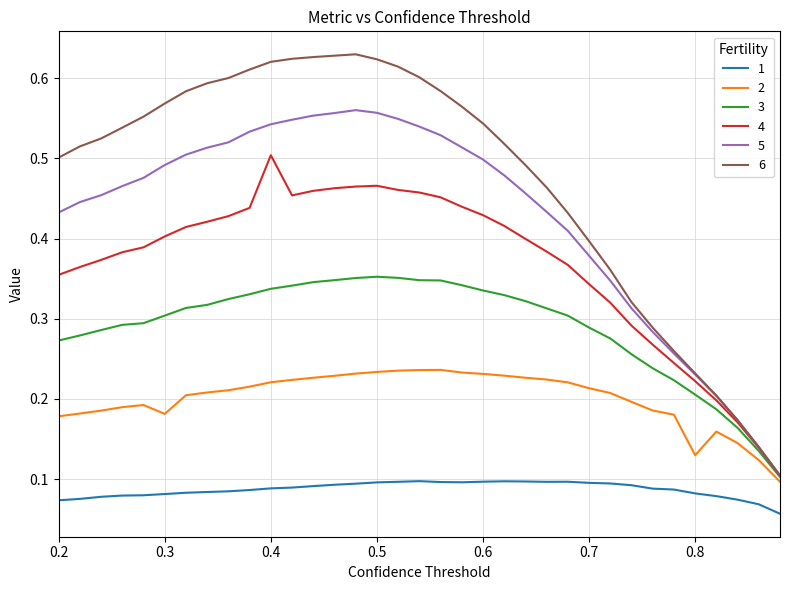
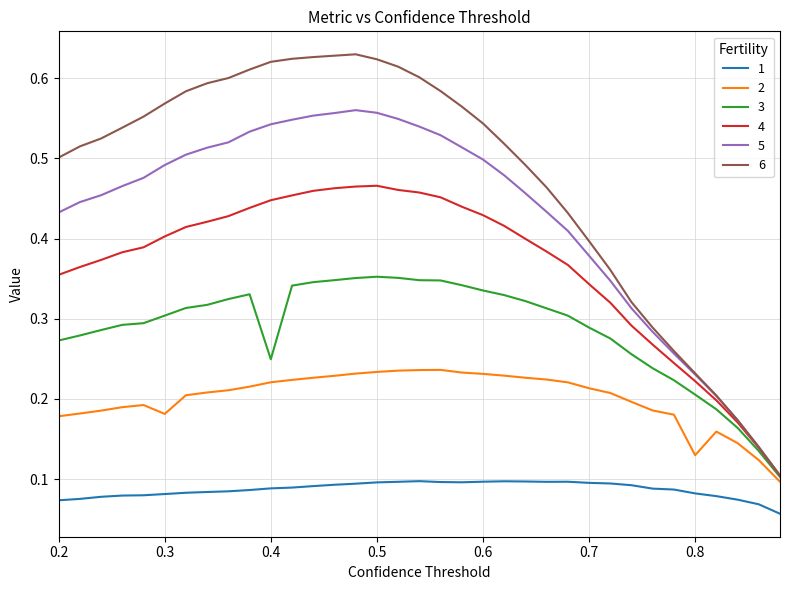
3, 0.4: 0.34 -> 0.25
4, 0.4: 0.50 -> 0.45
